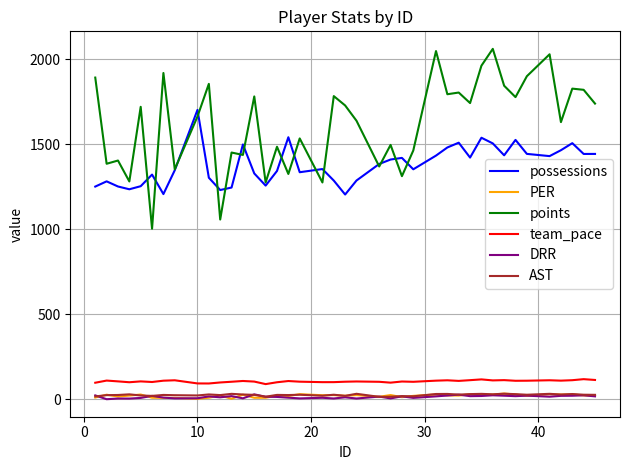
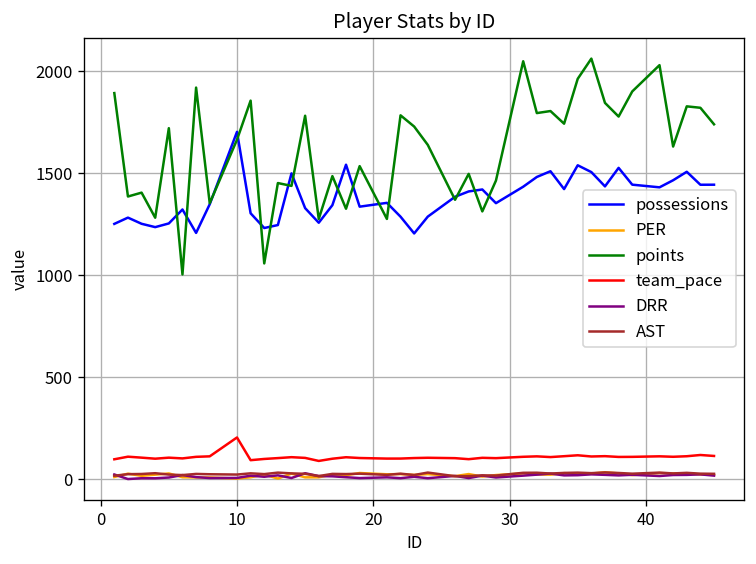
team_pace, 10: 90 -> 200
